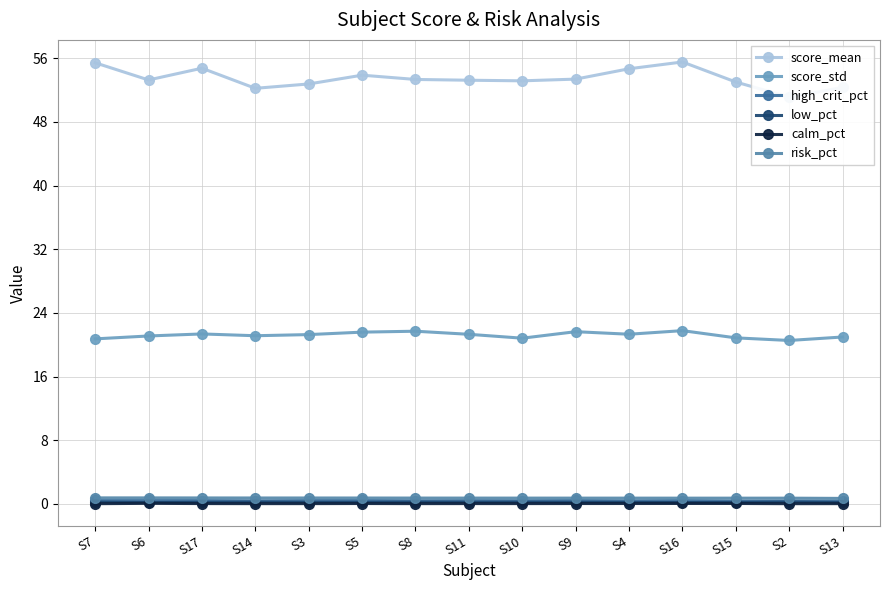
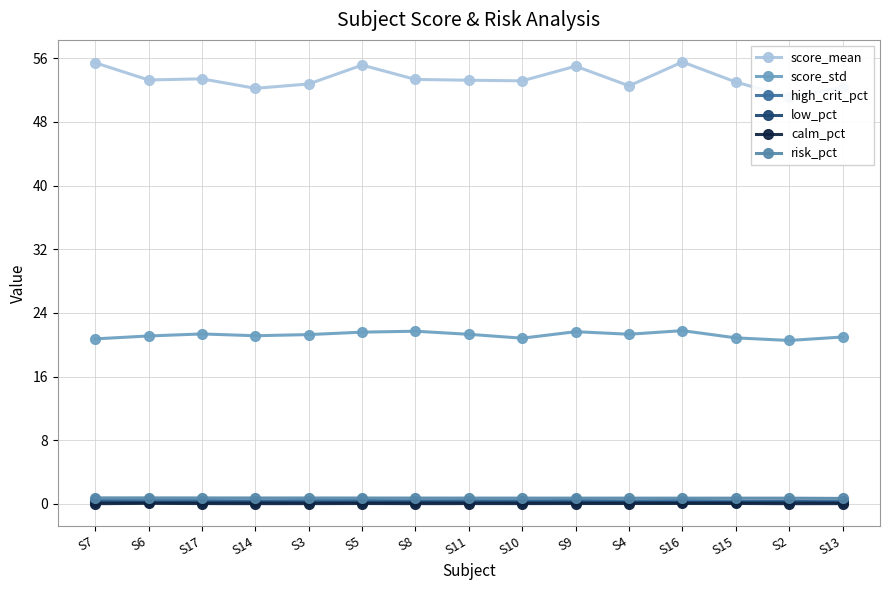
score_mean, S17: 55 -> 53
score_mean, S5: 54 -> 55
score_mean, S9: 53 -> 55
score_mean, S4: 55 -> 53
